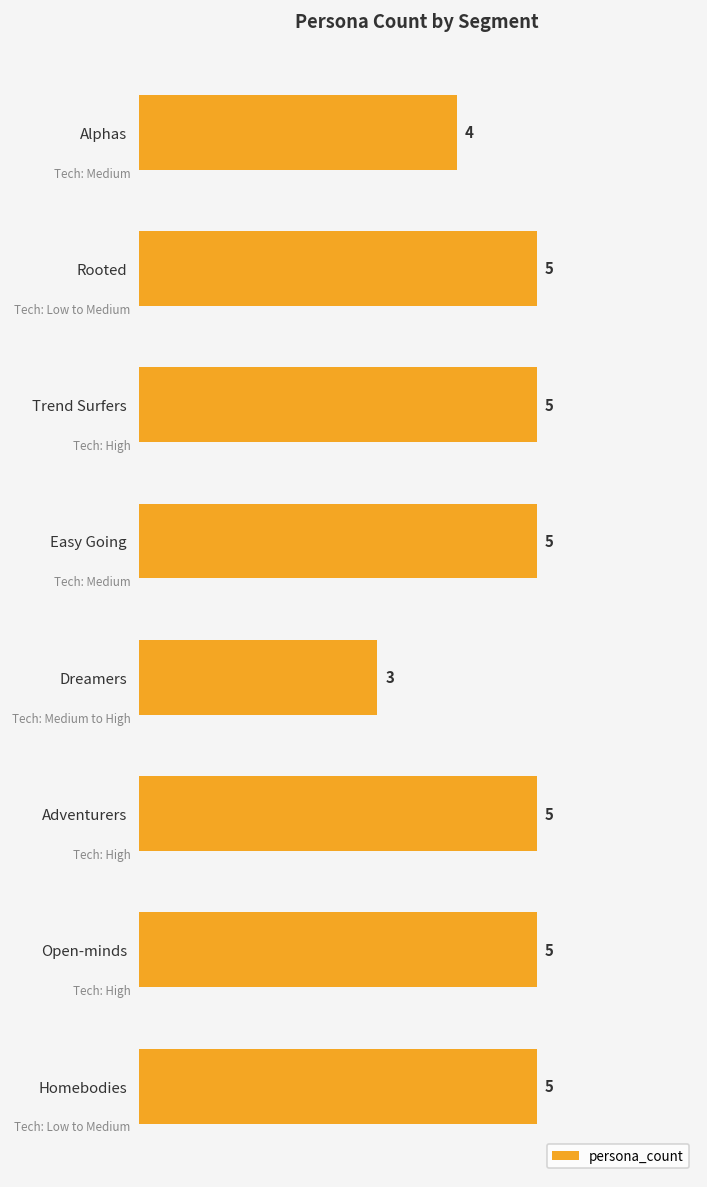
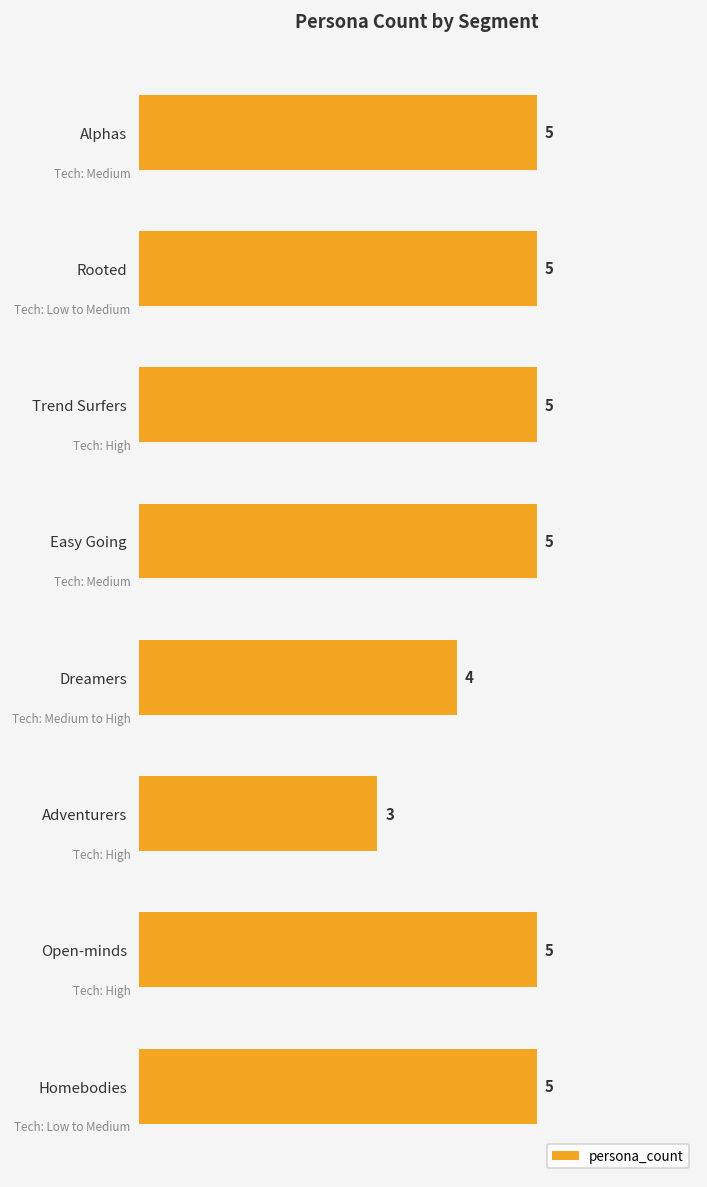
Alphas: 4 -> 5
Dreamers: 3 -> 4
Adventurers: 5 -> 3
